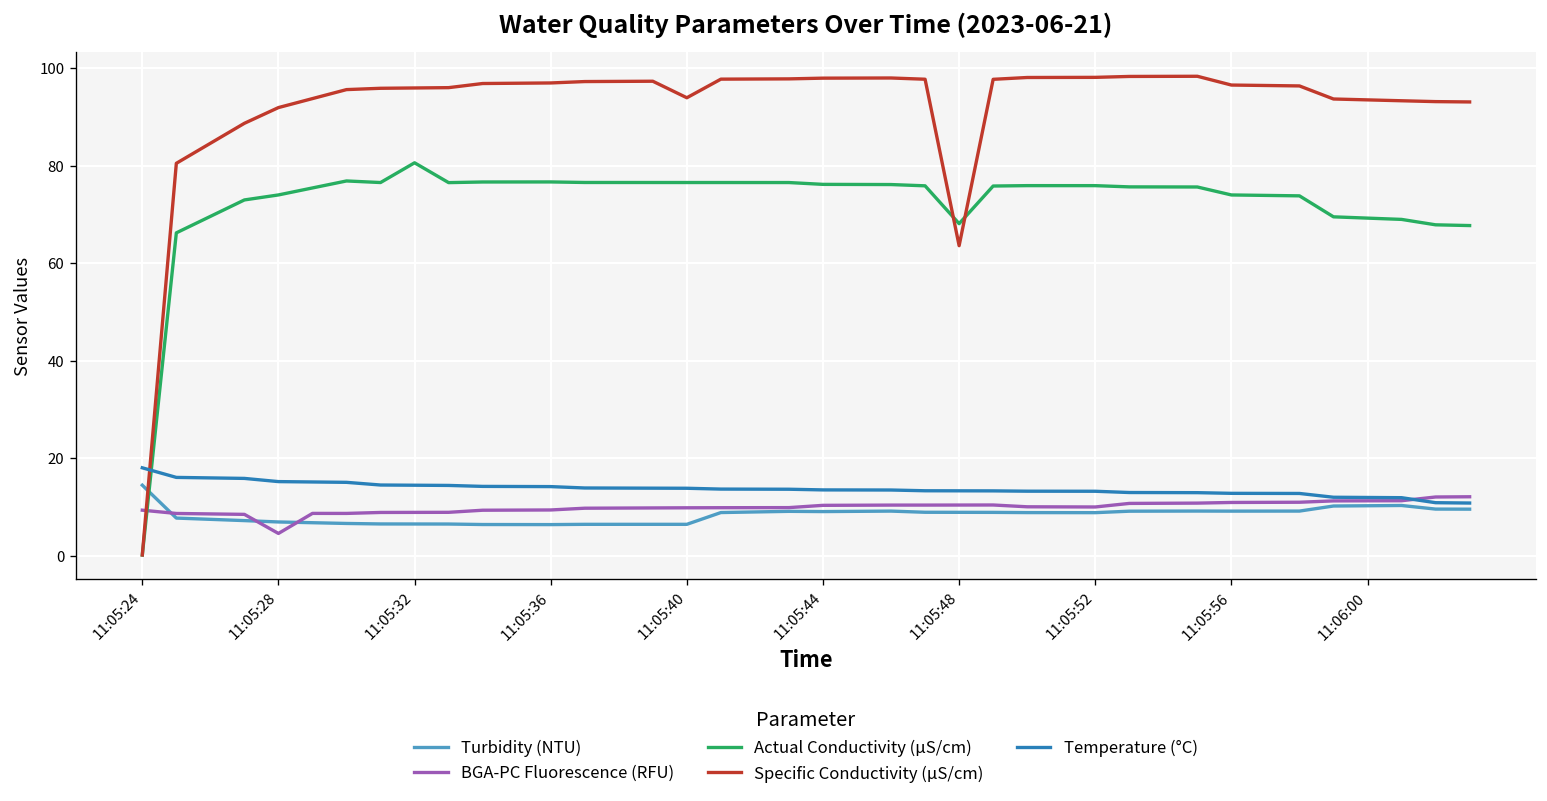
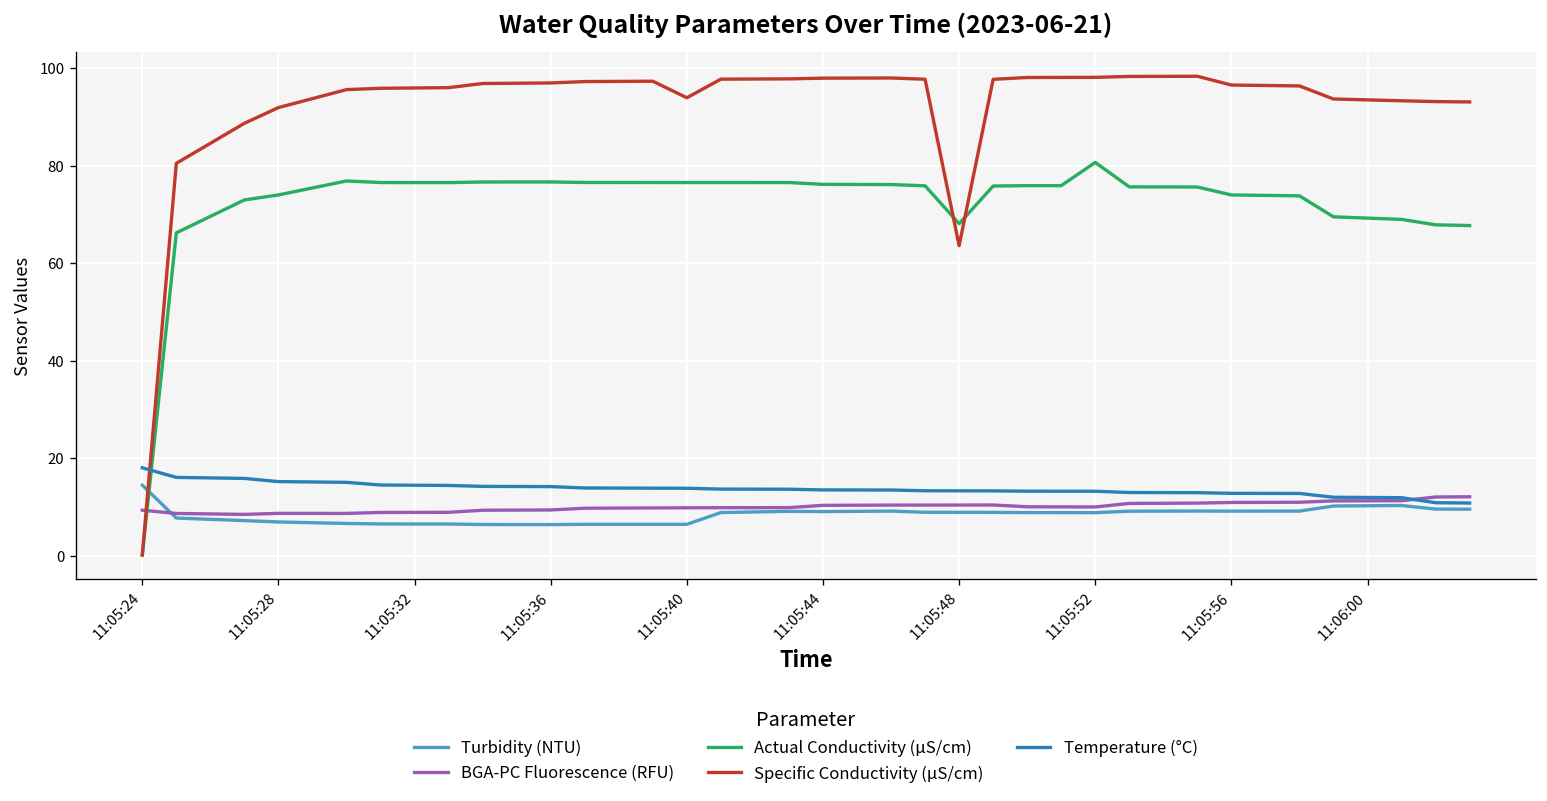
BGA-PC Fluorescence (RFU), 11:05:28: 5 -> 9
Actual Conductivity (µS/cm), 11:05:32: 81 -> 77
Actual Conductivity (µS/cm), 11:05:52: 76 -> 81
